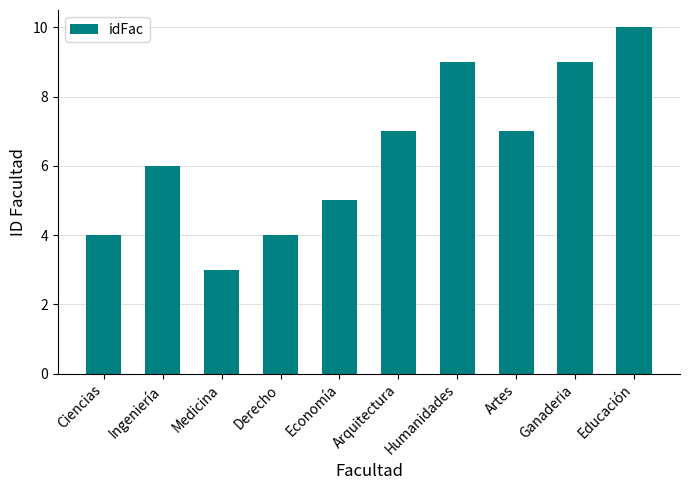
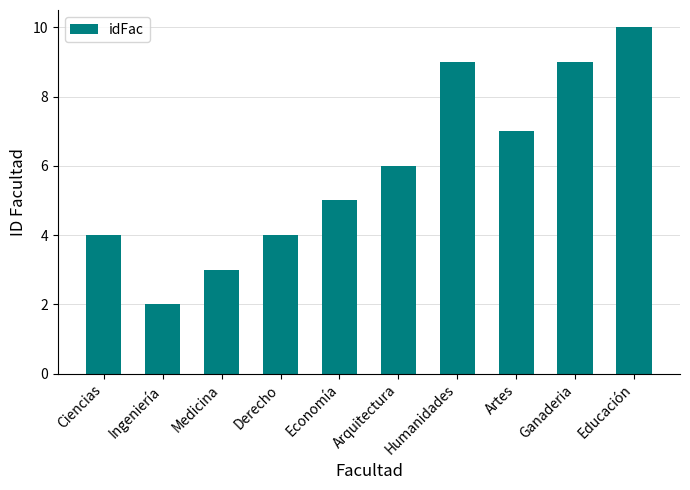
Ingeniería: 6 -> 2
Arquitectura: 7 -> 6
